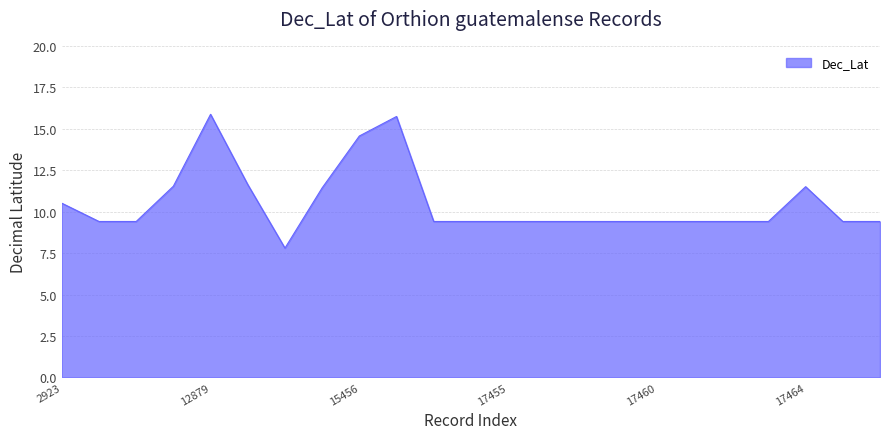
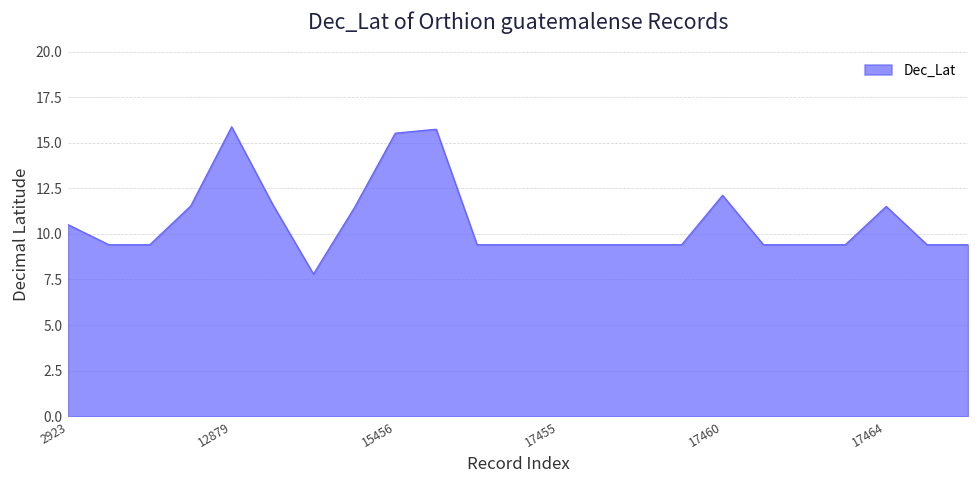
15456: 14.6 -> 15.5
17460: 9.4 -> 12.1
